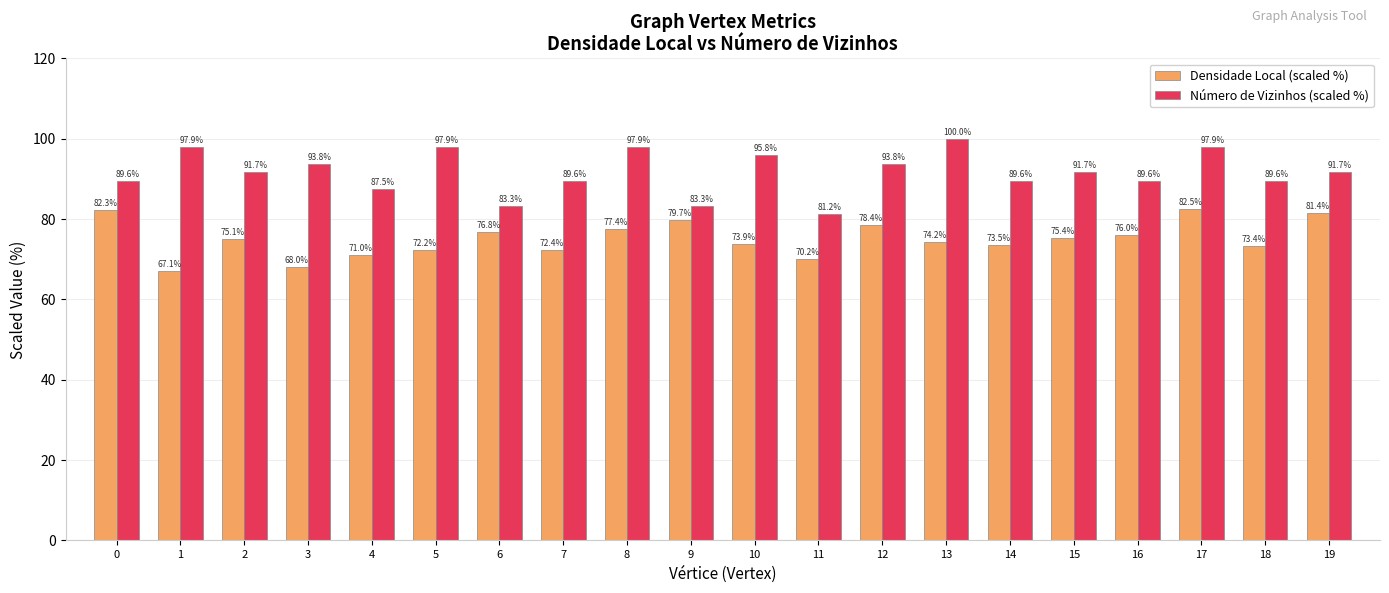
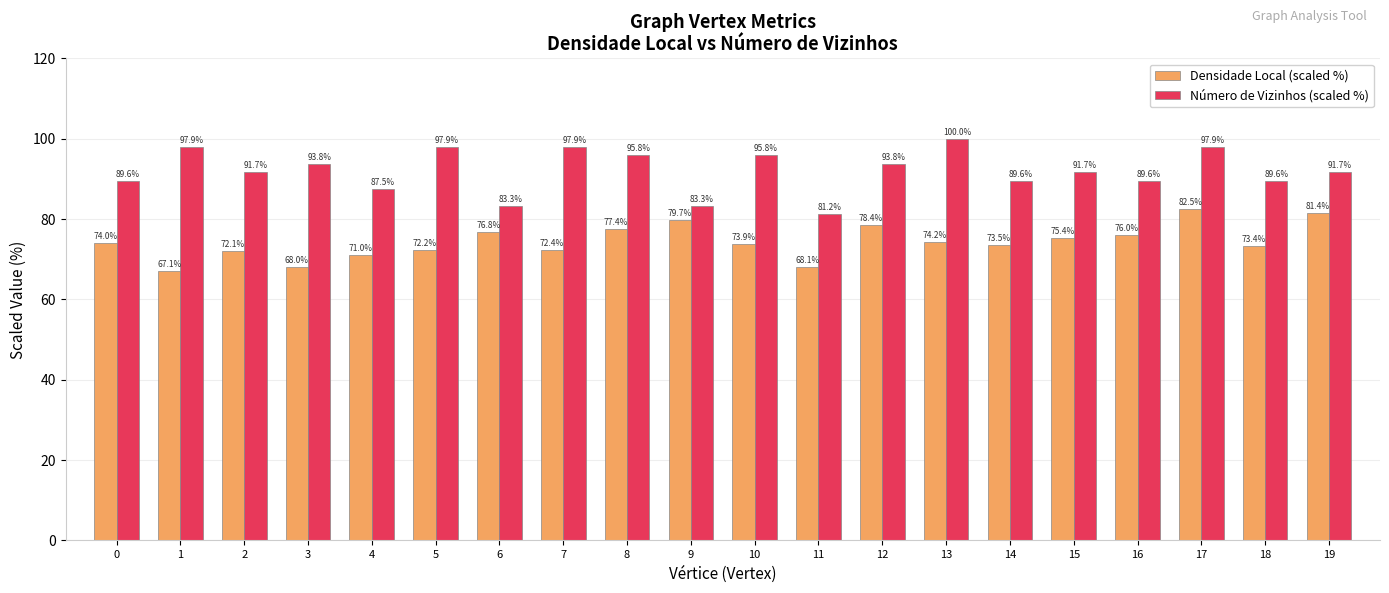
Densidade Local (scaled %), 0: 82.3% -> 74.0%
Densidade Local (scaled %), 2: 75.1% -> 72.1%
Número de Vizinhos (scaled %), 7: 89.6% -> 97.9%
Número de Vizinhos (scaled %), 8: 97.9% -> 95.8%
Densidade Local (scaled %), 11: 70.2% -> 68.1%
